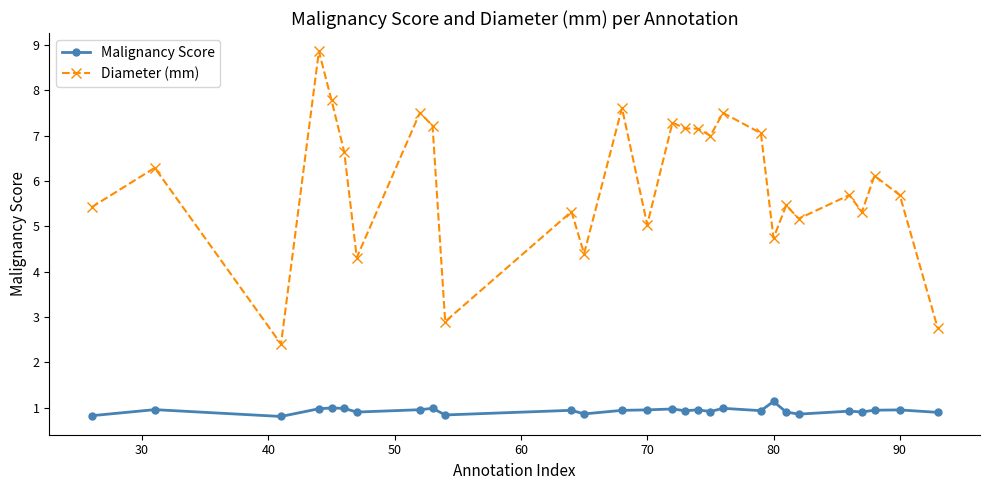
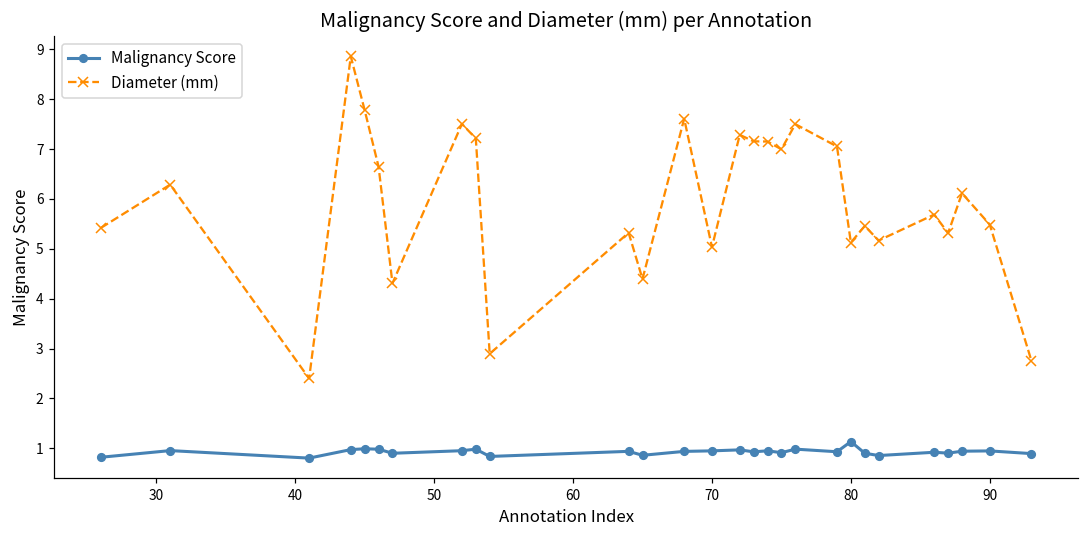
Diameter (mm), 80: 4.7 -> 5.1
Diameter (mm), 90: 5.7 -> 5.5
